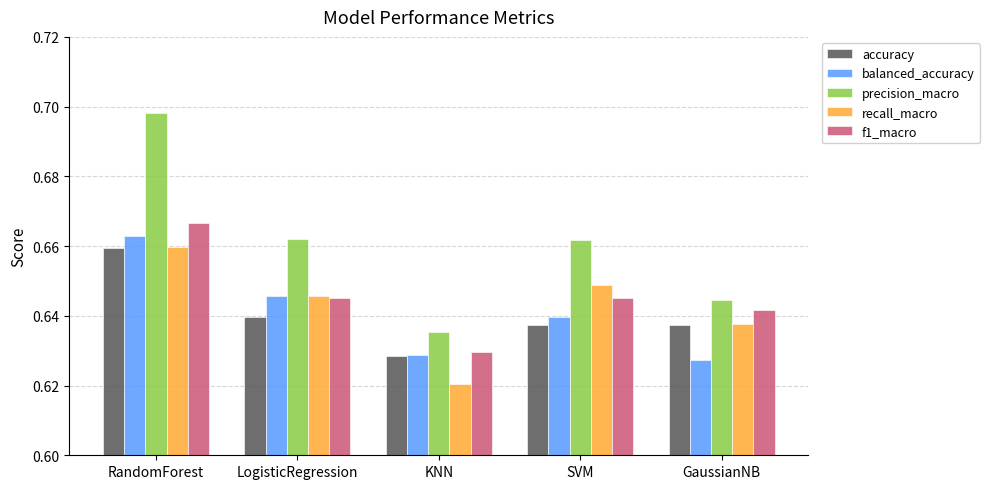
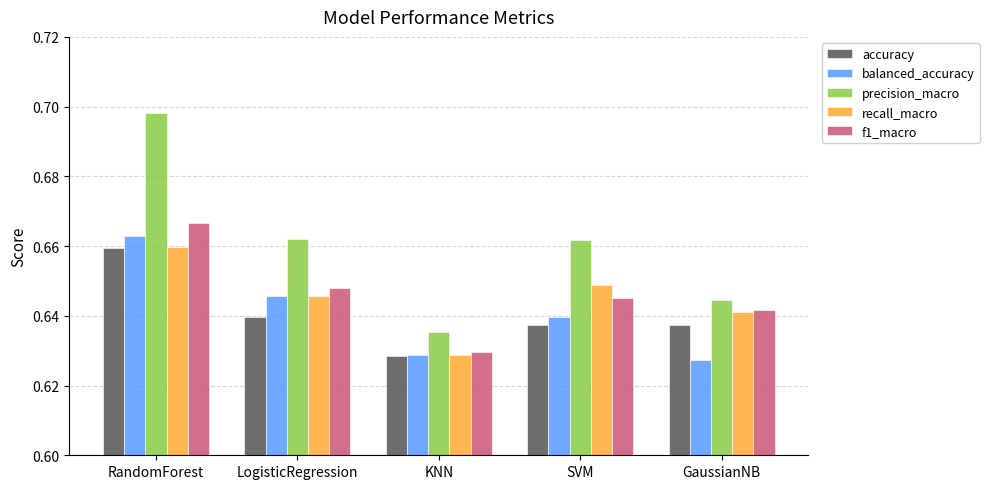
f1_macro, LogisticRegression: 0.645 -> 0.648
recall_macro, KNN: 0.620 -> 0.629
recall_macro, GaussianNB: 0.638 -> 0.641
